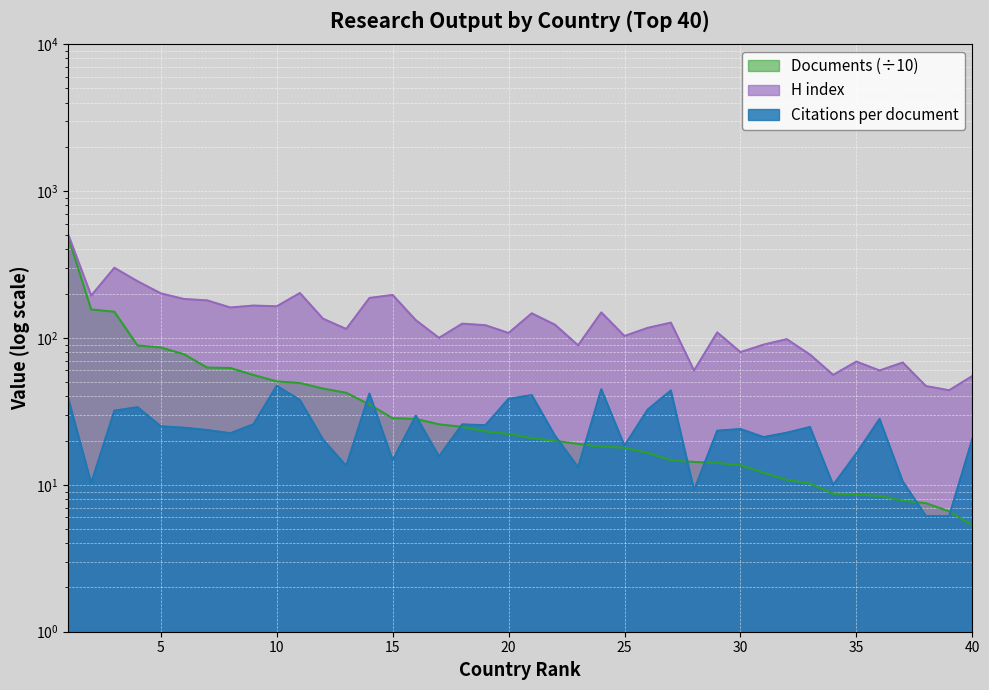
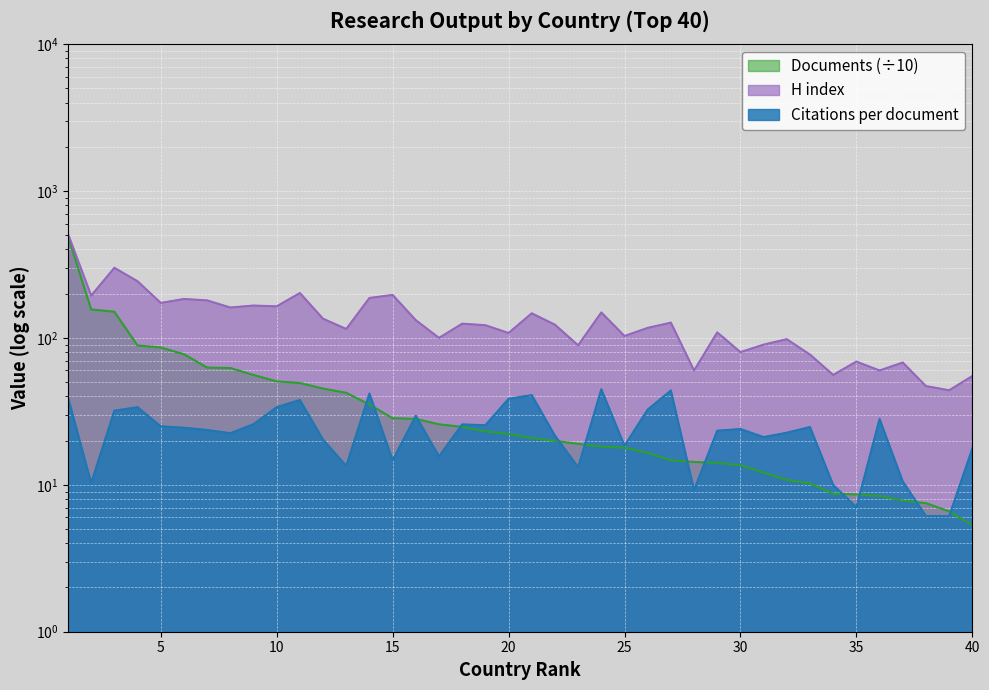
H index, 5: 200 -> 170
Citations per document, 10: 47 -> 34
Citations per document, 35: 16 -> 7
Citations per document, 40: 21 -> 18
